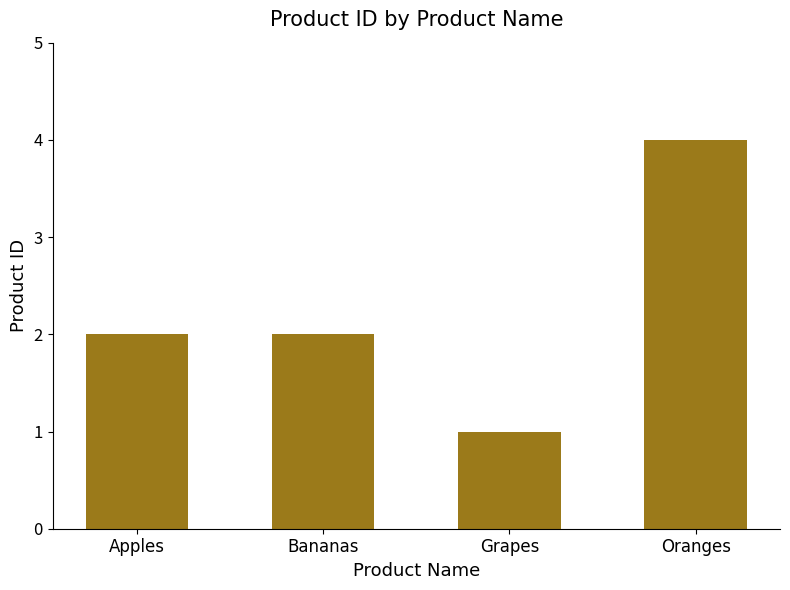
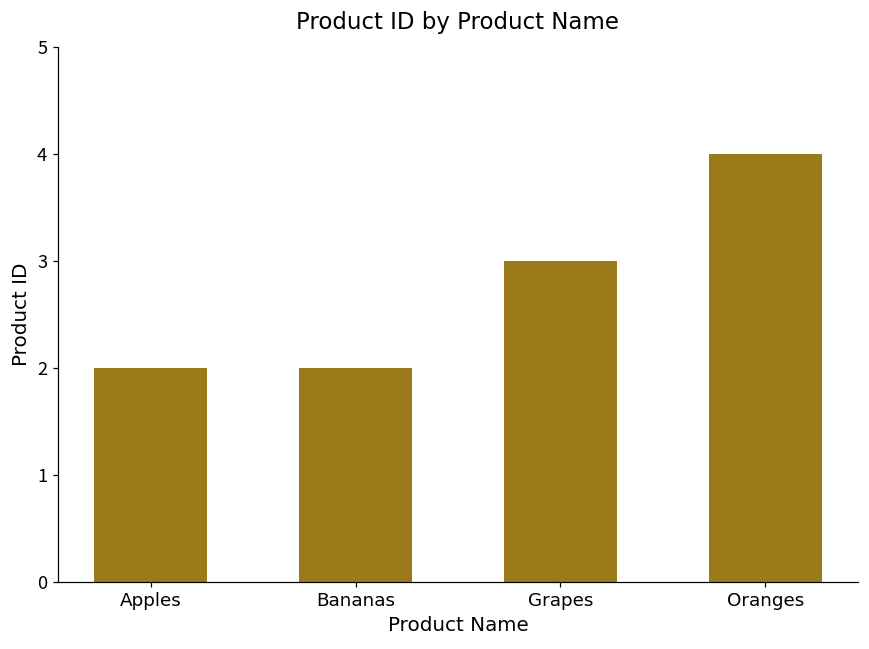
Grapes: 1 -> 3
